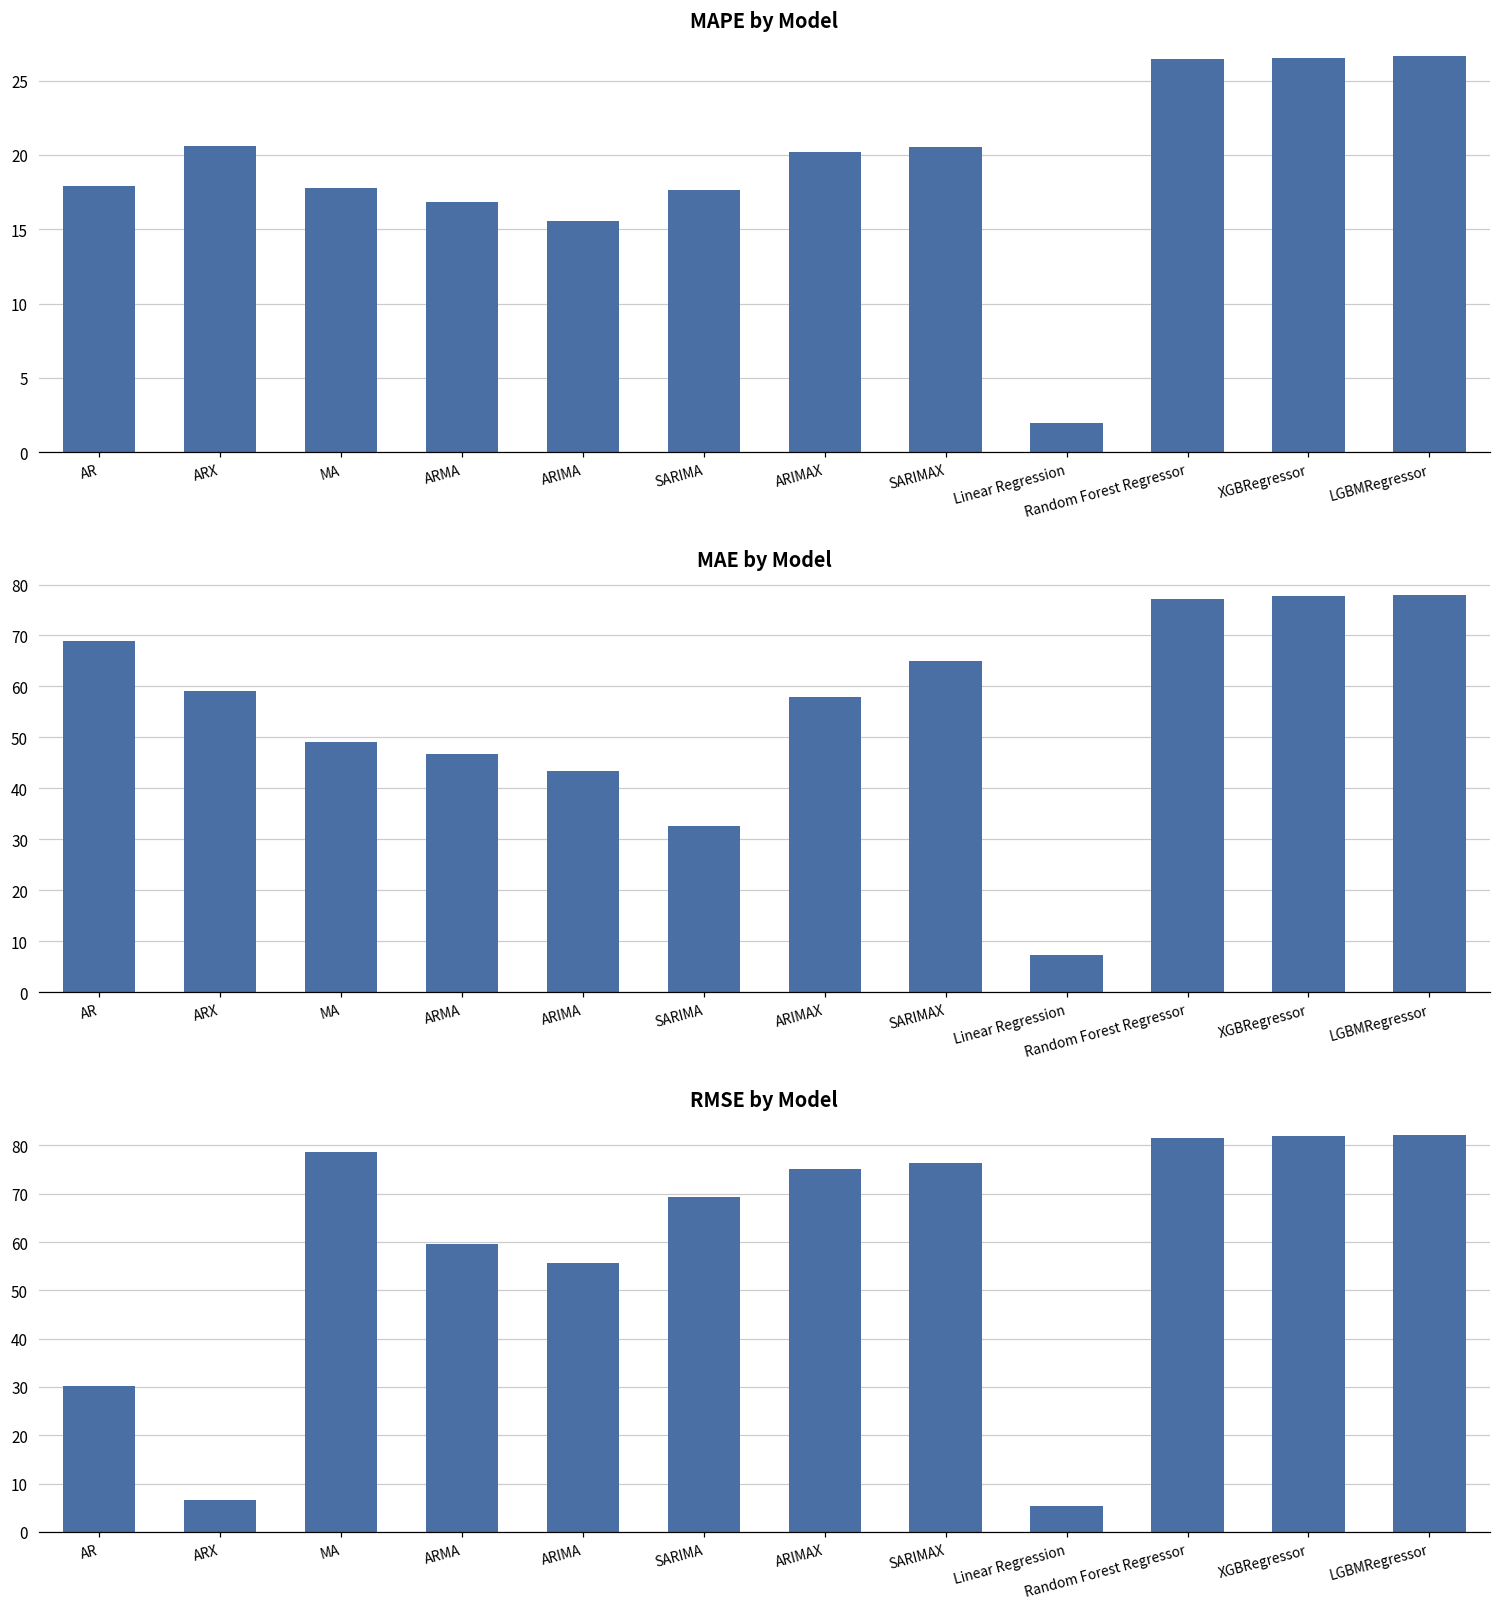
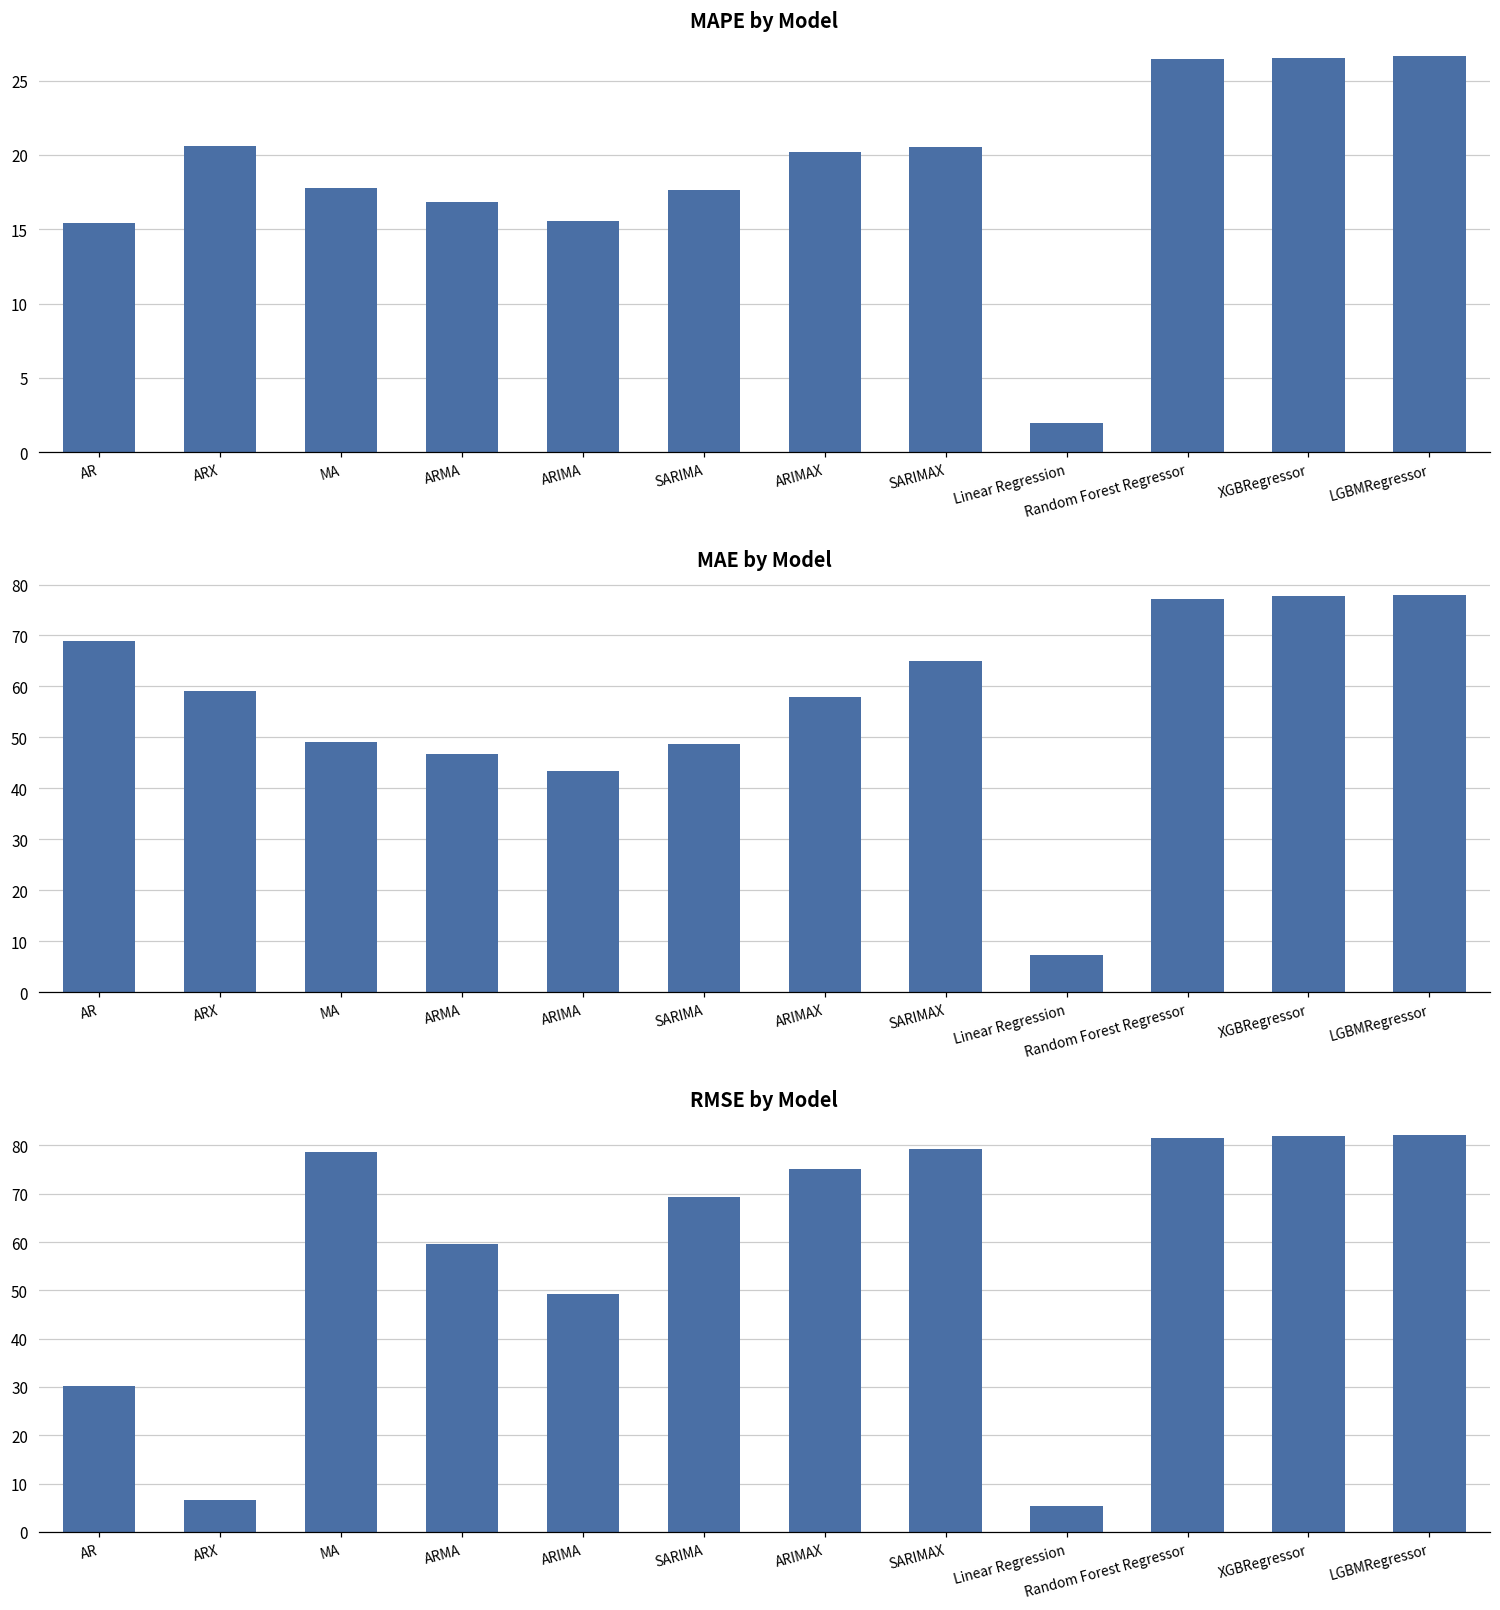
MAPE by Model, AR: 17.9 -> 15.4
MAE by Model, SARIMA: 33 -> 49
RMSE by Model, ARIMA: 56 -> 49
RMSE by Model, SARIMAX: 76 -> 79
